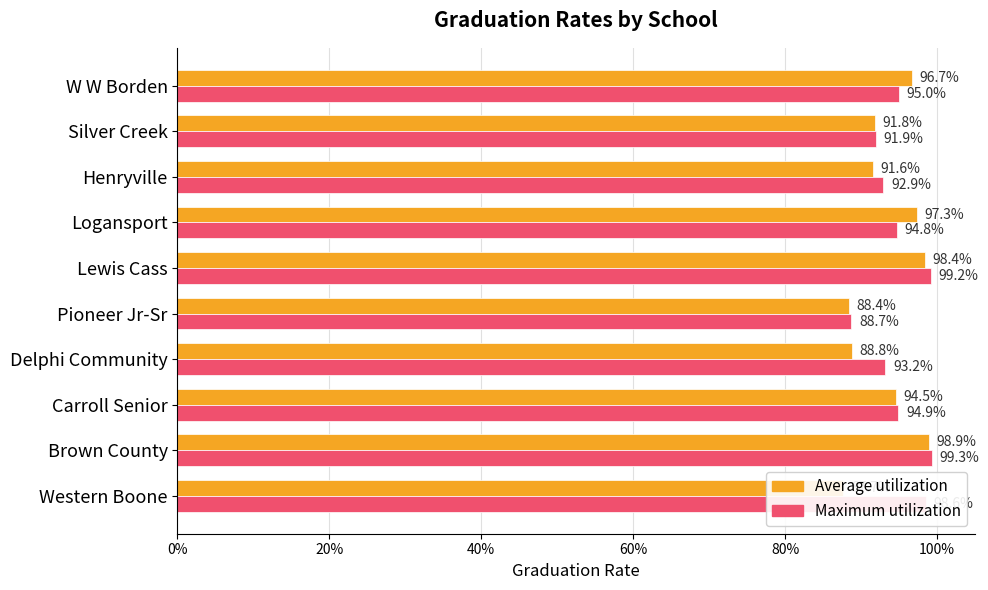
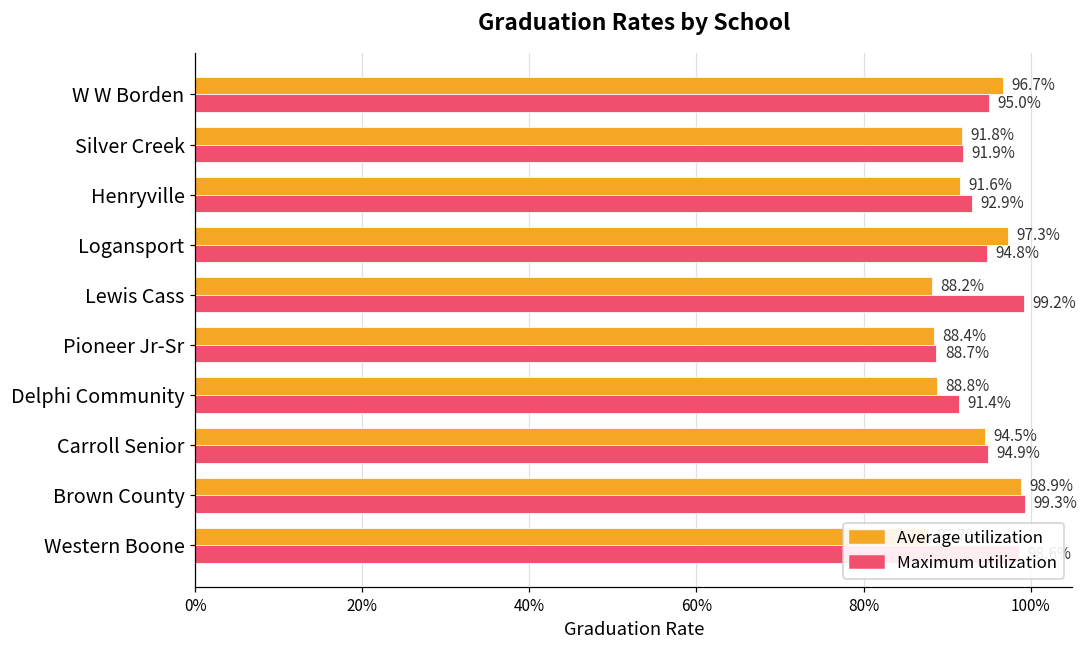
Average utilization, Lewis Cass: 98.4% -> 88.2%
Maximum utilization, Delphi Community: 93.2% -> 91.4%
